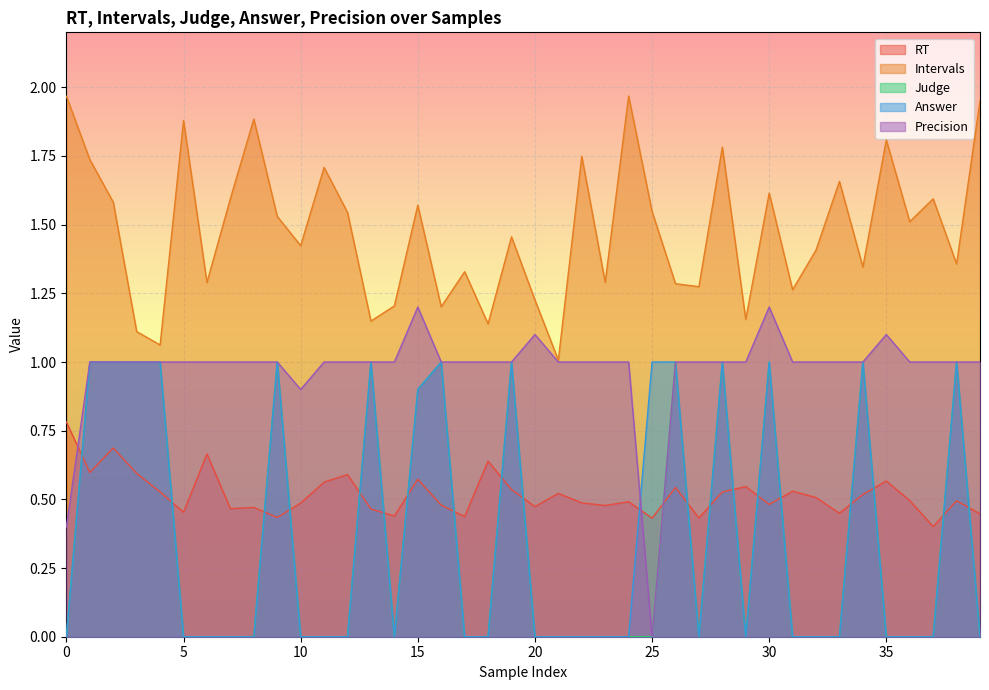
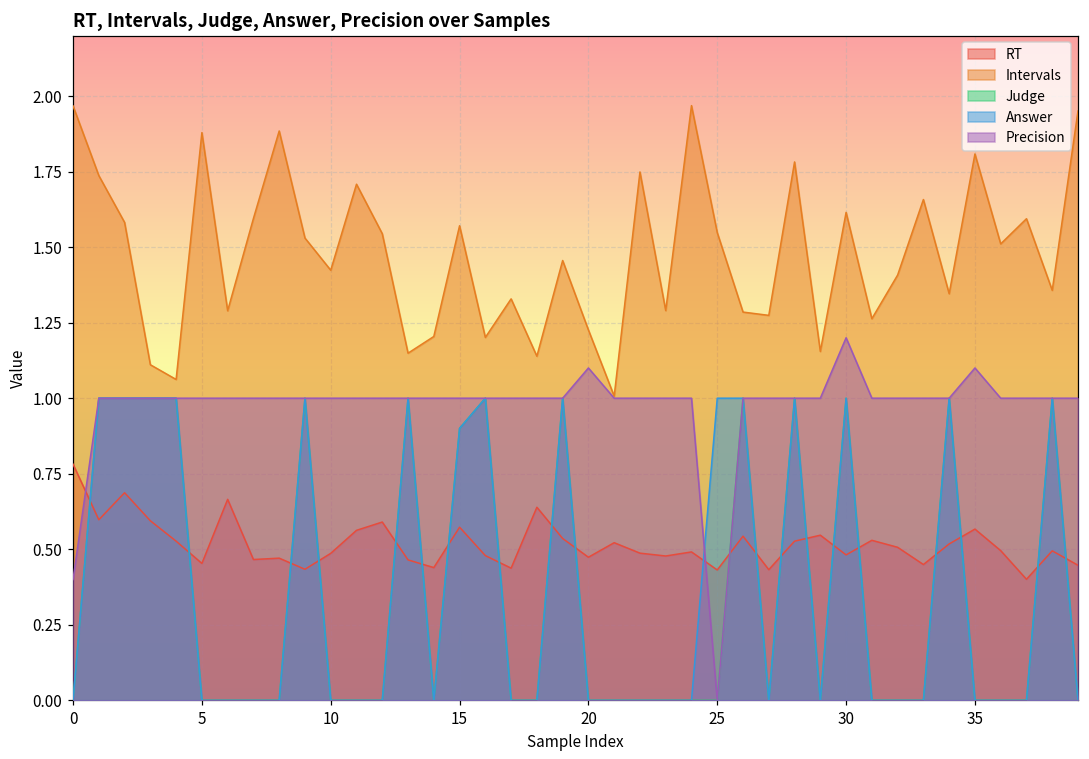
Precision, 10: 0.9 -> 1.0
Precision, 15: 1.2 -> 1.0
